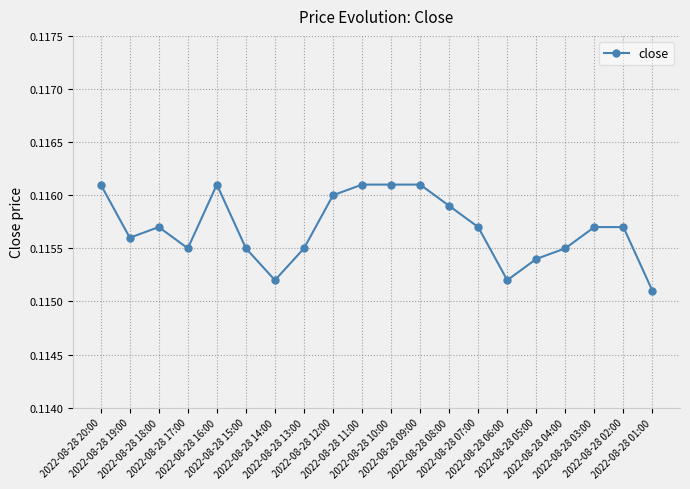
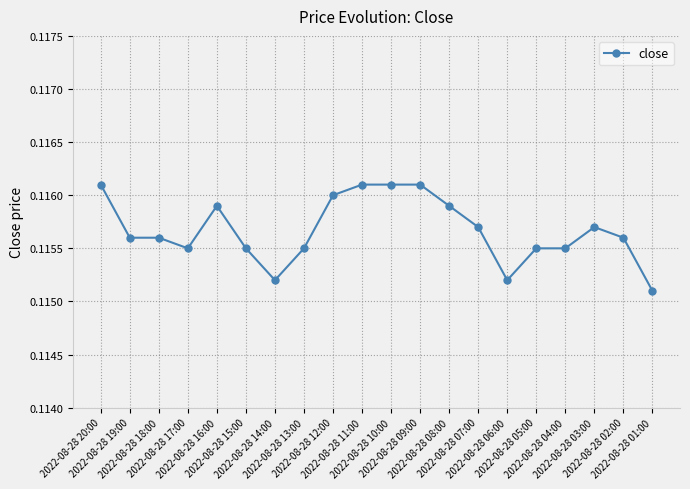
2022-08-28 18:00: 0.1157 -> 0.1156
2022-08-28 16:00: 0.1161 -> 0.1159
2022-08-28 05:00: 0.1154 -> 0.1155
2022-08-28 02:00: 0.1157 -> 0.1156
